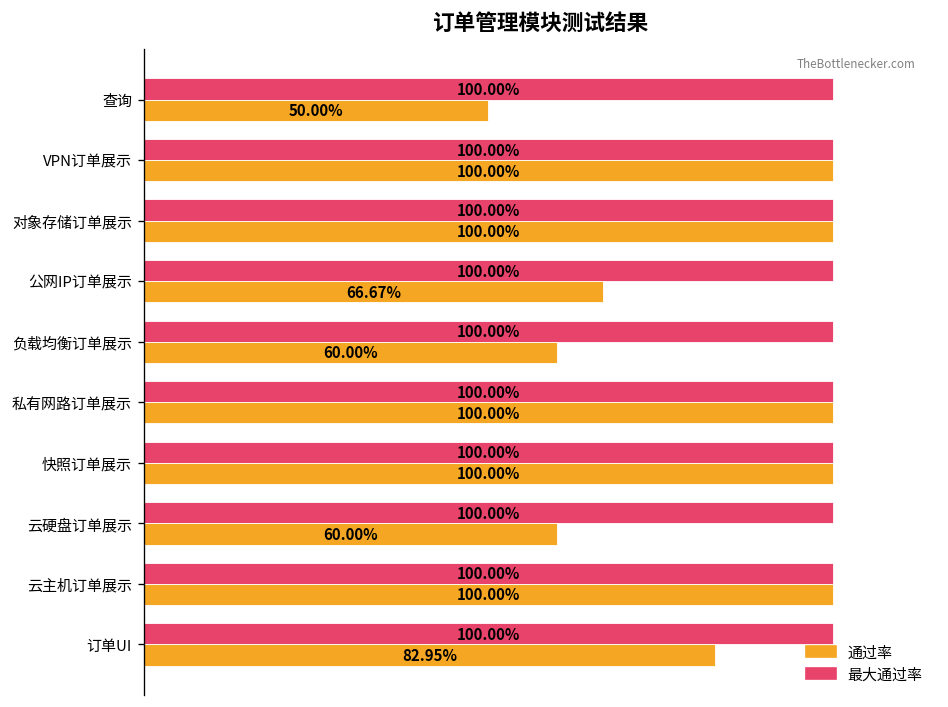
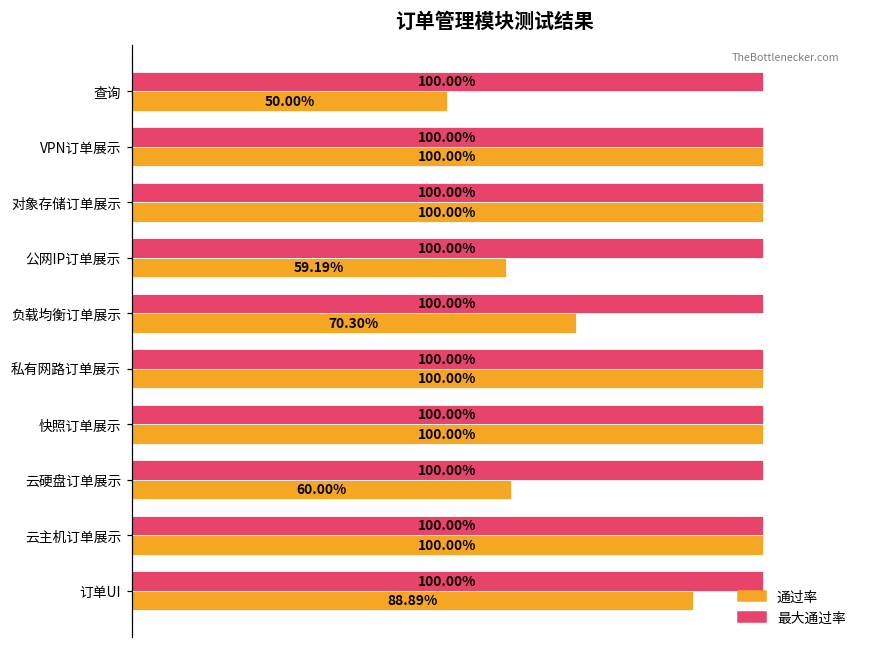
通过率, 公网IP订单展示: 66.67% -> 59.19%
通过率, 负载均衡订单展示: 60.00% -> 70.30%
通过率, 订单UI: 82.95% -> 88.89%
